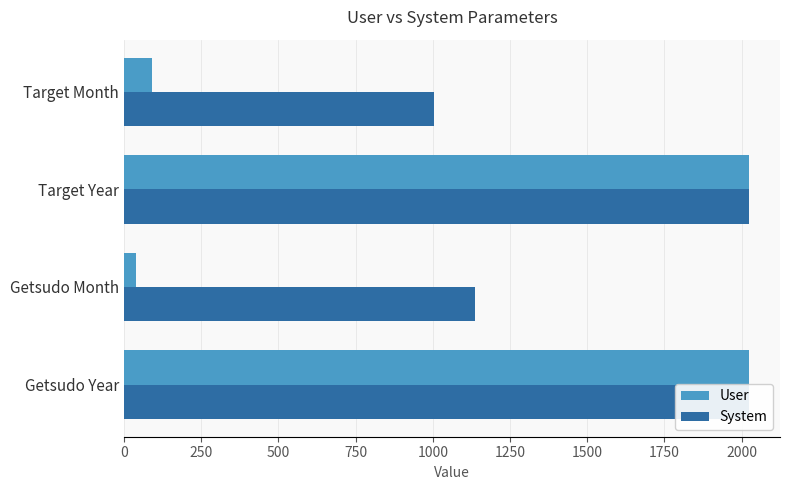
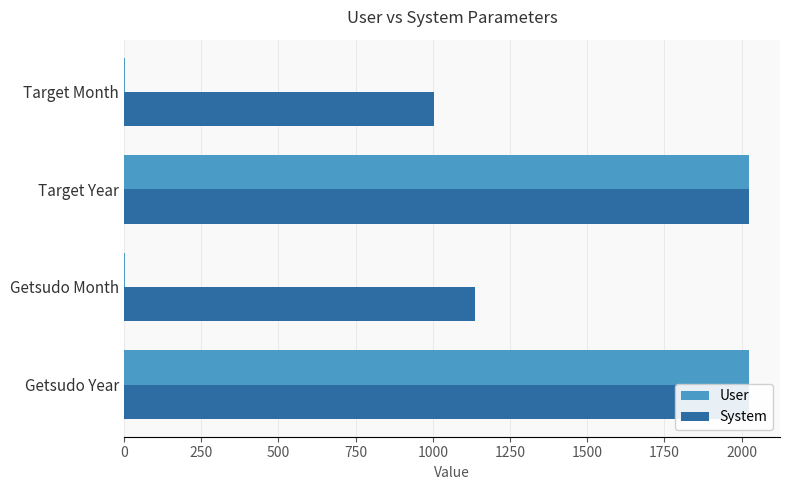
User, Target Month: 90 -> 0
User, Getsudo Month: 40 -> 0
